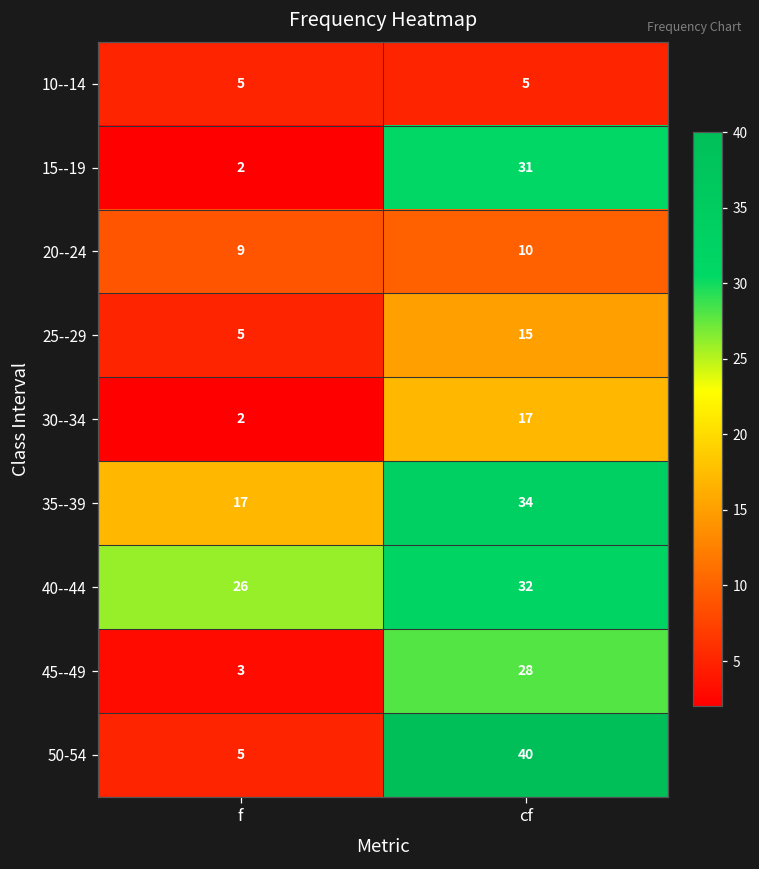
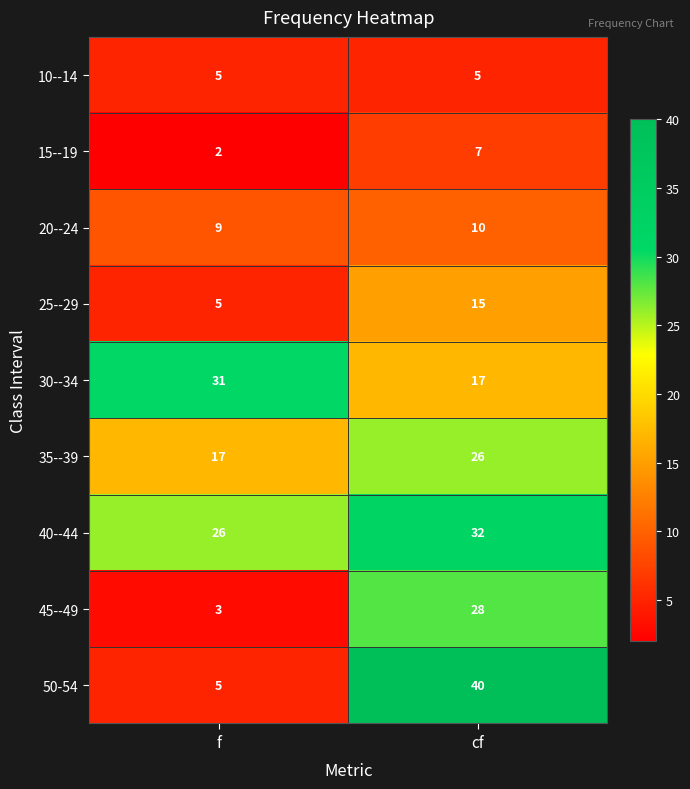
15--19, cf: 31 -> 7
30--34, f: 2 -> 31
35--39, cf: 34 -> 26
